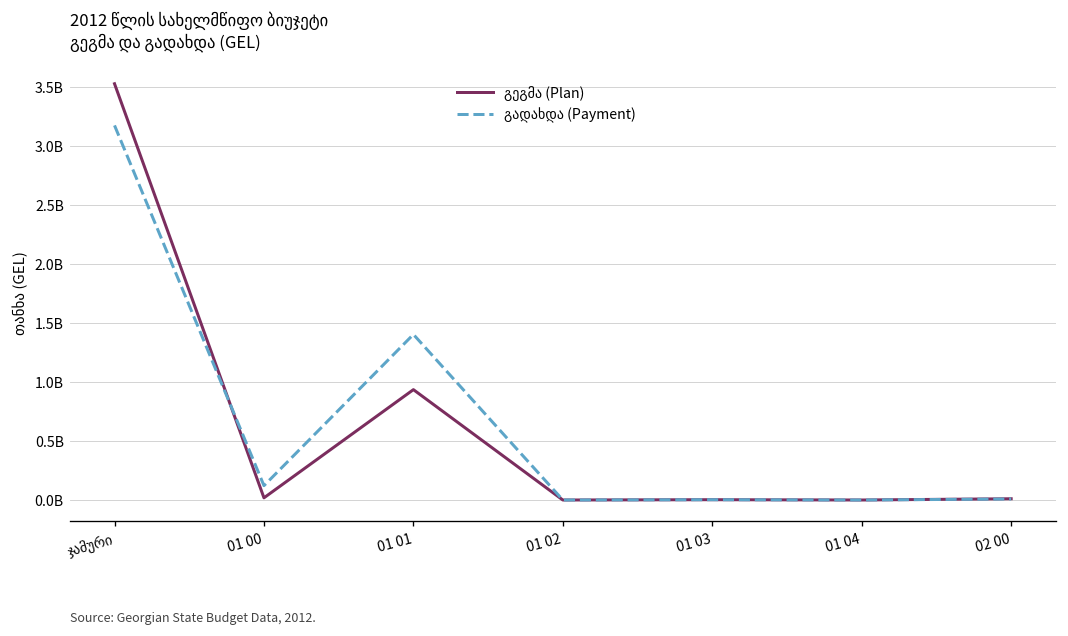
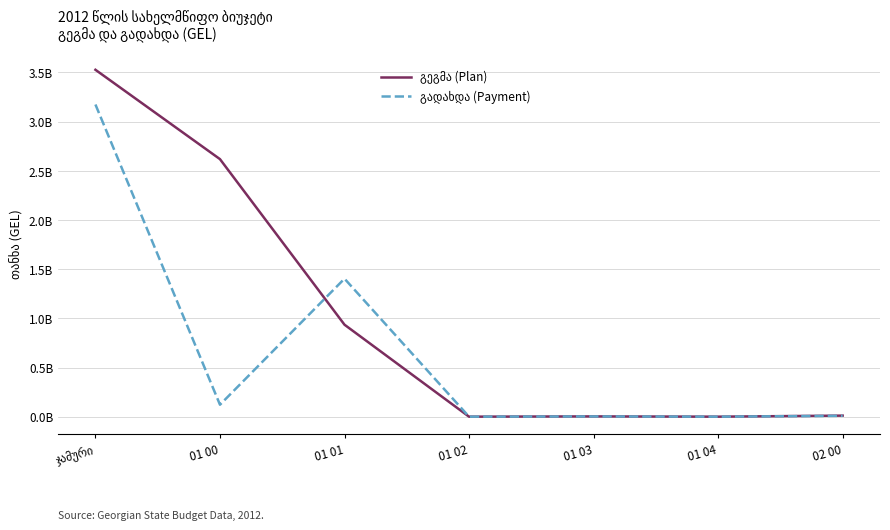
გეგმა (Plan), 01 00: 0 -> 2600000000
